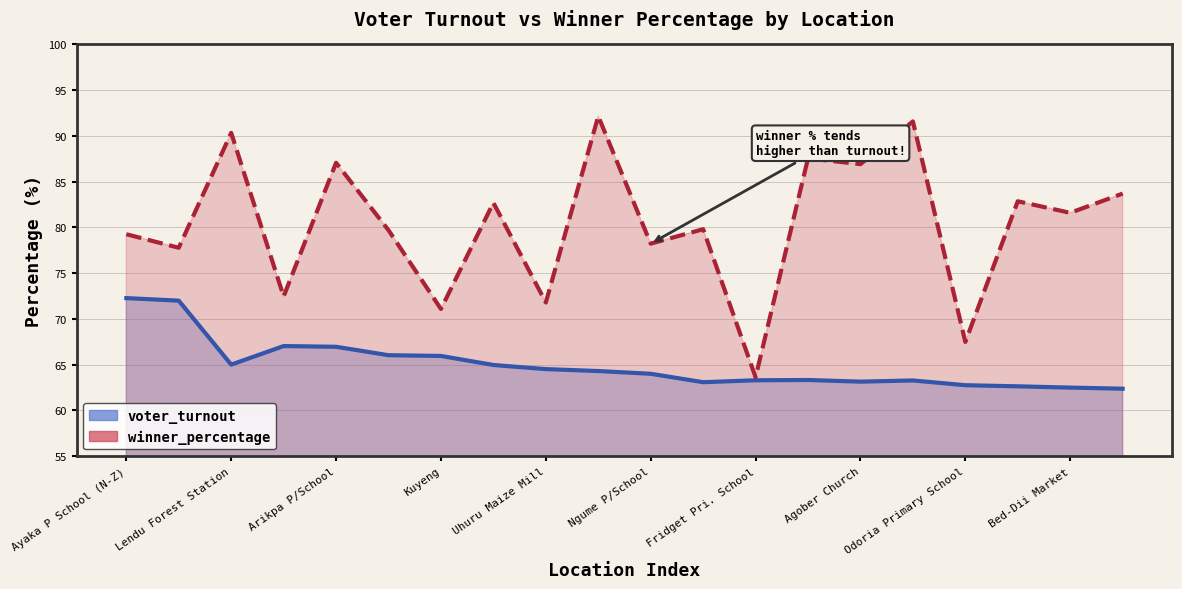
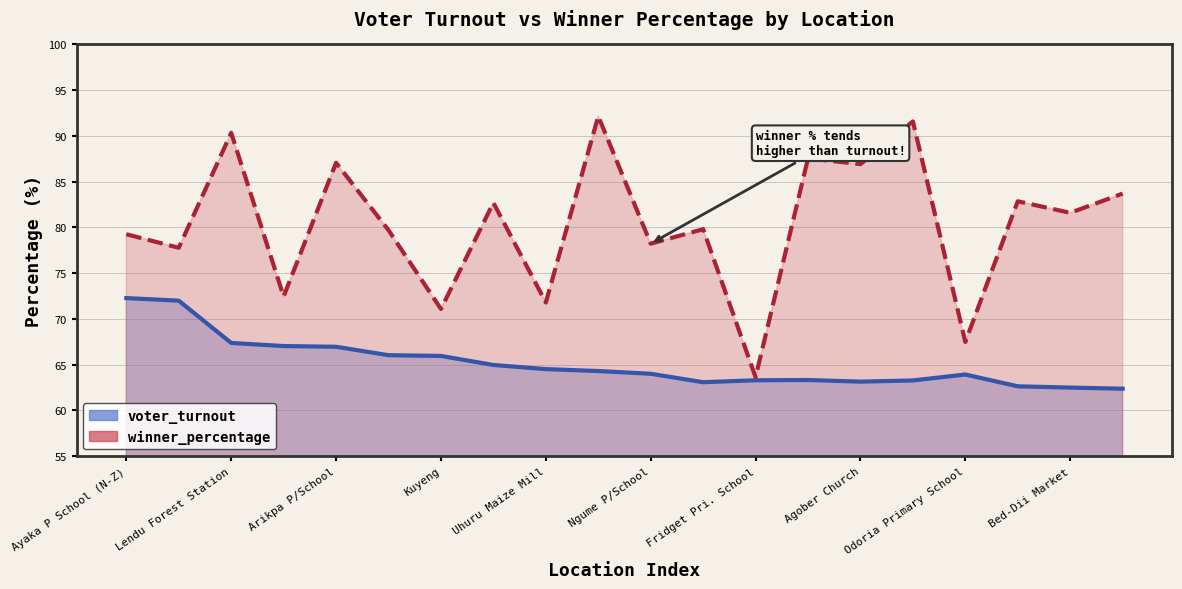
voter_turnout, Lendu Forest Station: 65 -> 67
voter_turnout, Odoria Primary School: 63 -> 64
